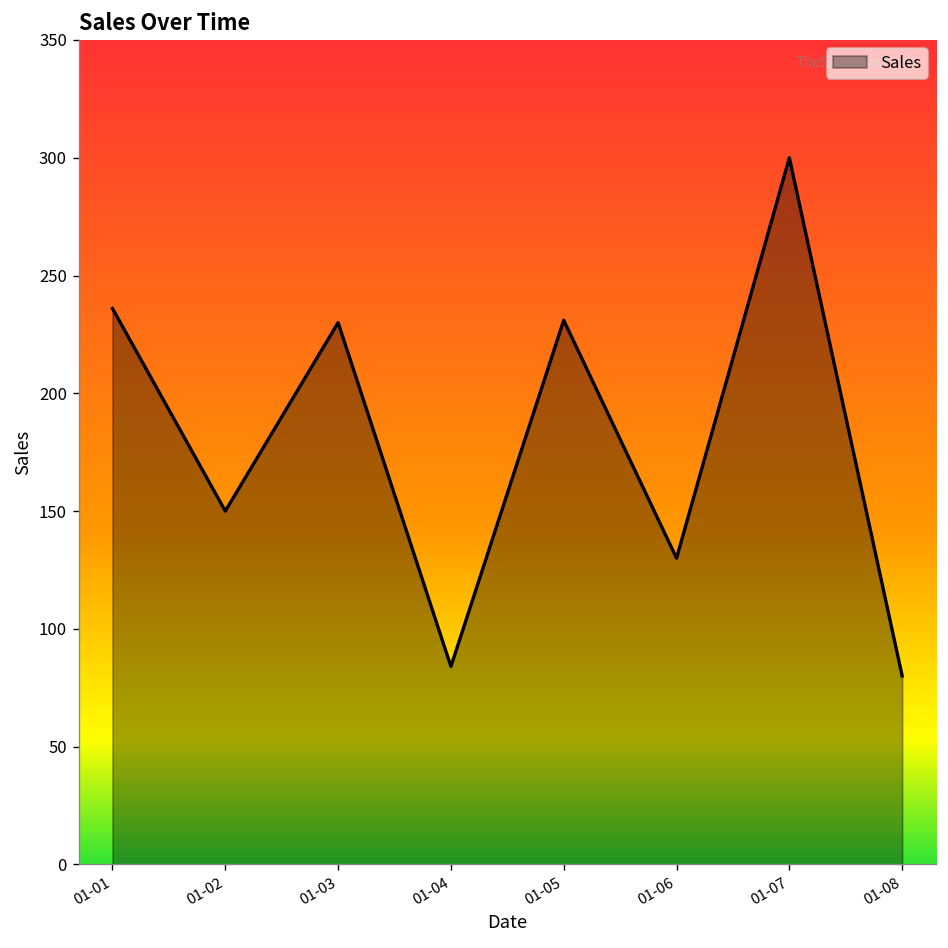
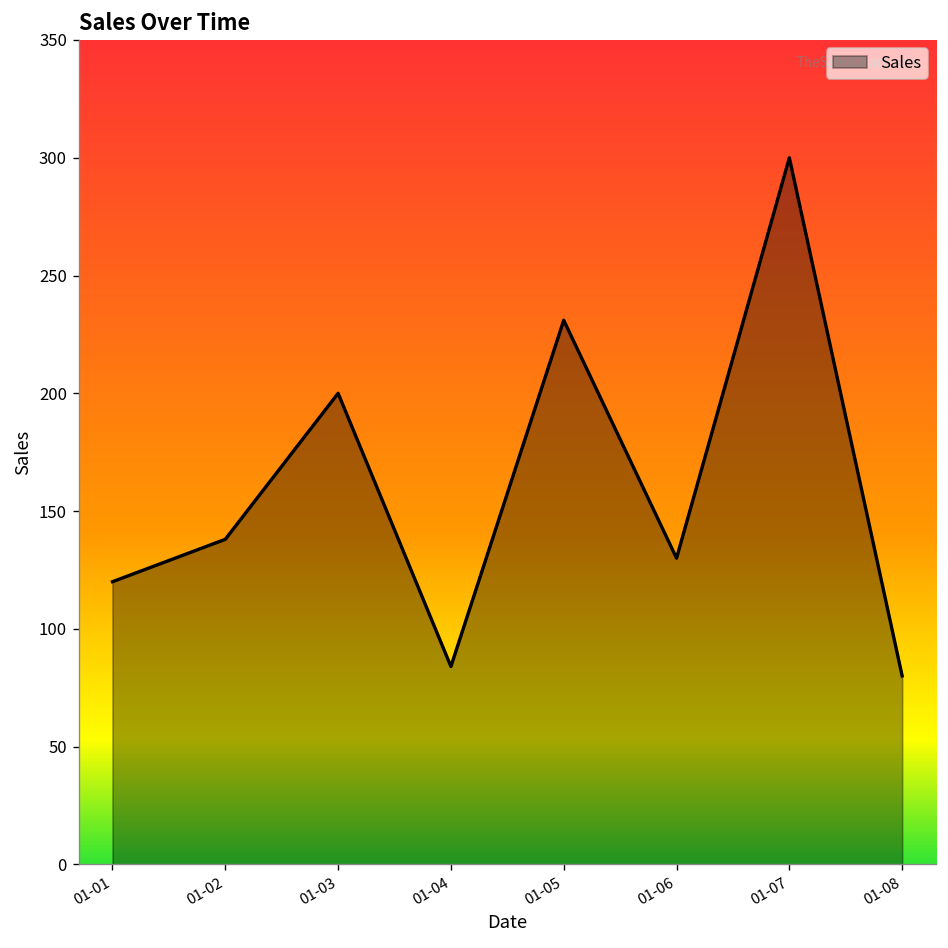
01-01: 236 -> 120
01-02: 150 -> 138
01-03: 230 -> 200
